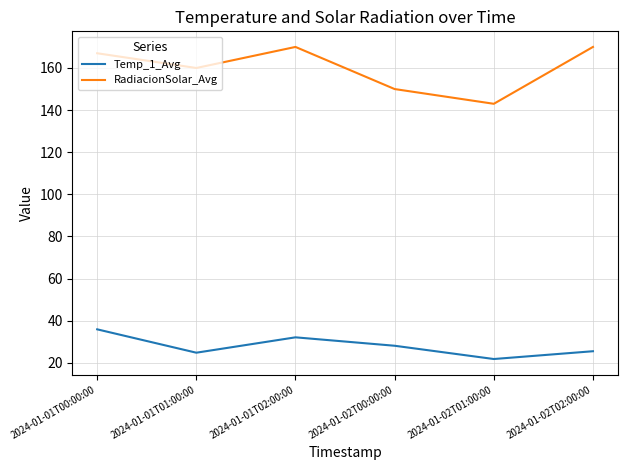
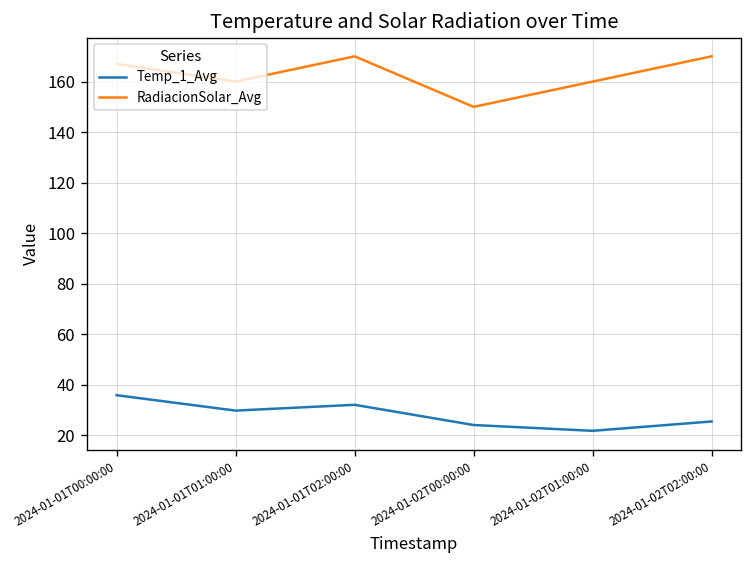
Temp_1_Avg, 2024-01-01T01:00:00: 25 -> 30
Temp_1_Avg, 2024-01-02T00:00:00: 28 -> 24
RadiacionSolar_Avg, 2024-01-02T01:00:00: 143 -> 160
